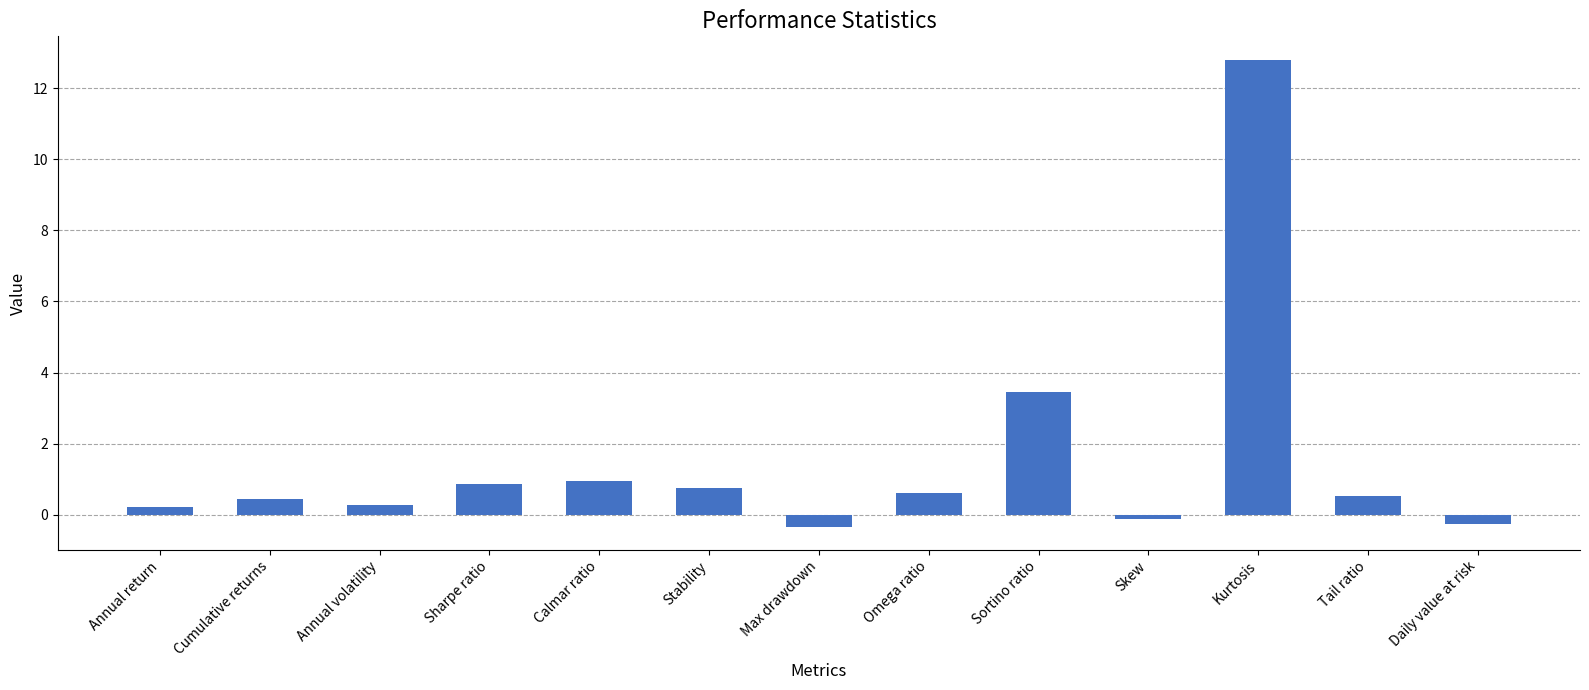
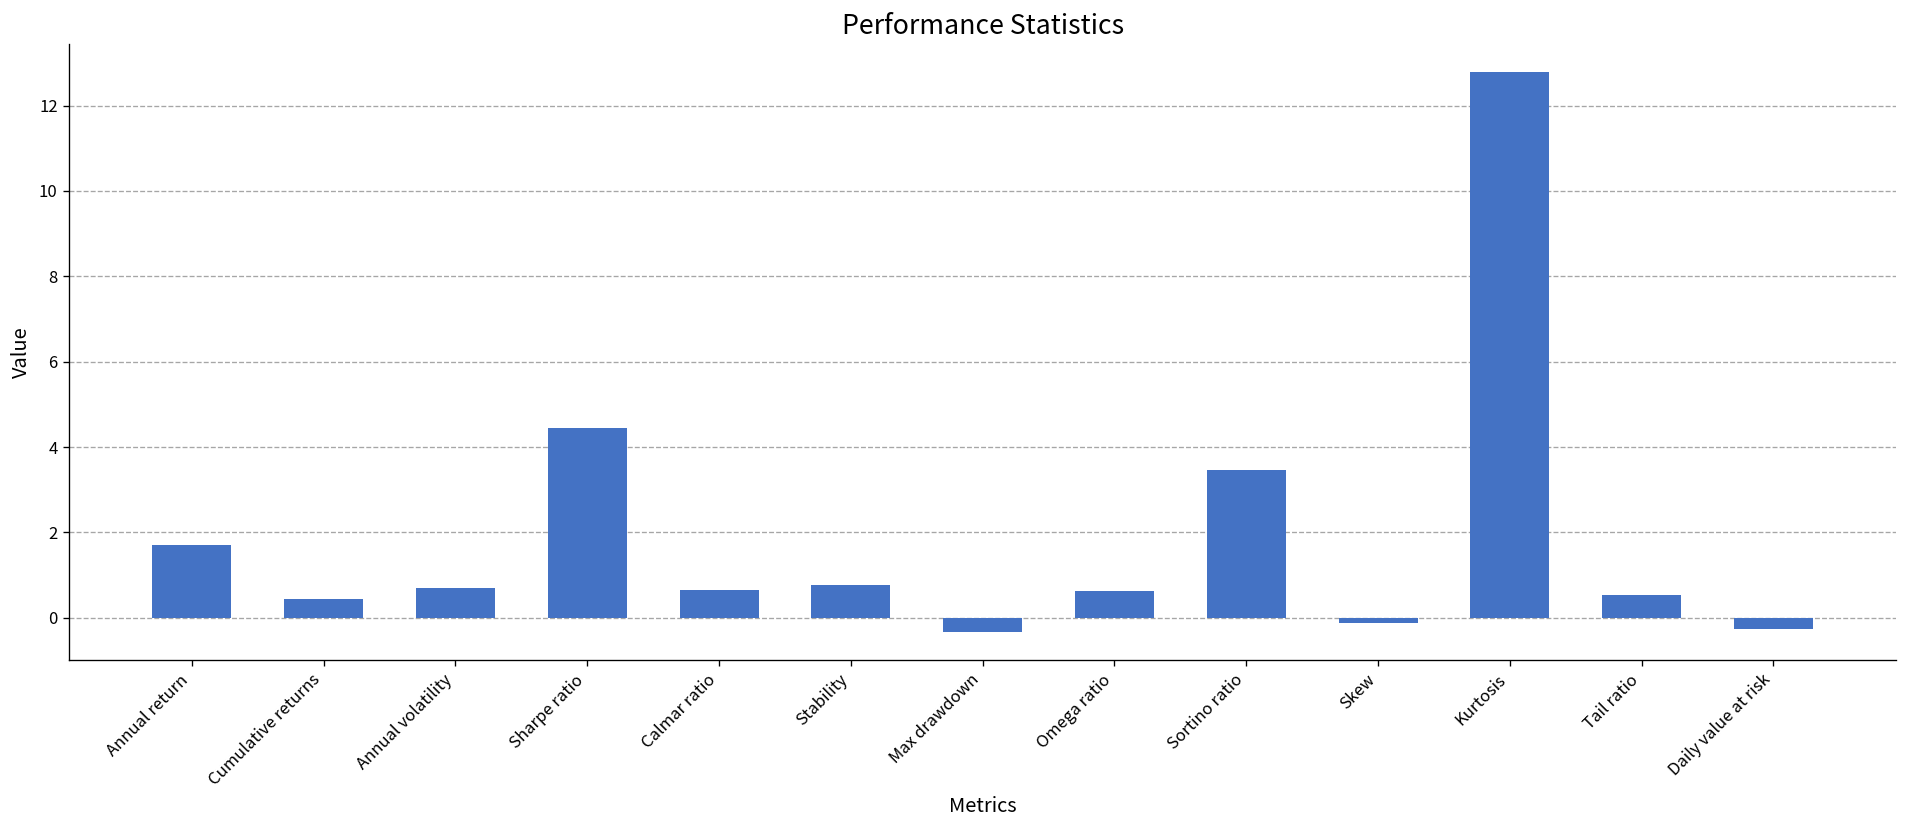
Annual return: 0.2 -> 1.7
Annual volatility: 0.3 -> 0.7
Sharpe ratio: 0.9 -> 4.5
Calmar ratio: 0.9 -> 0.6
